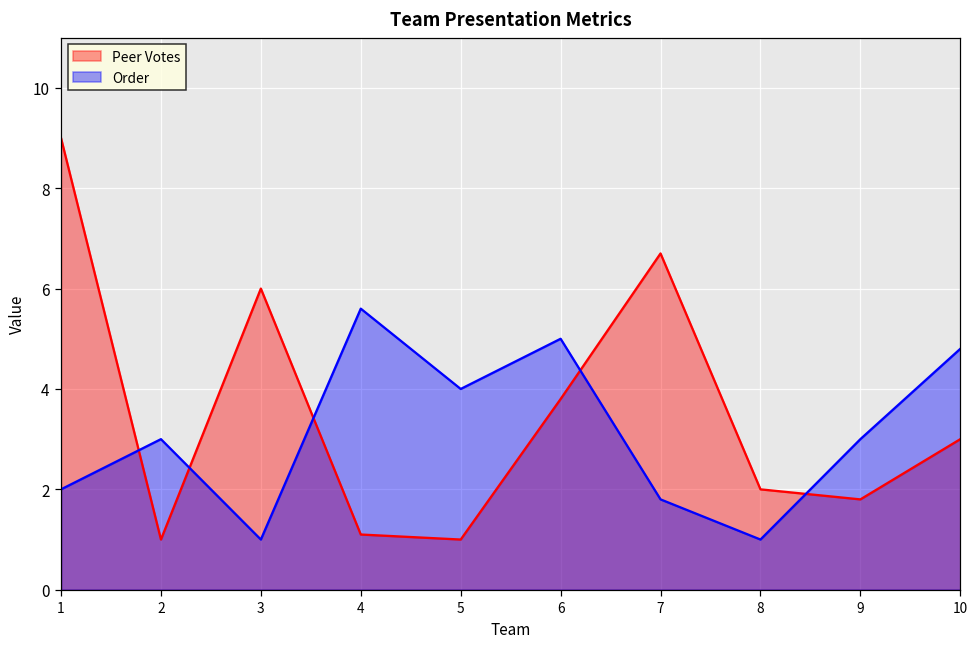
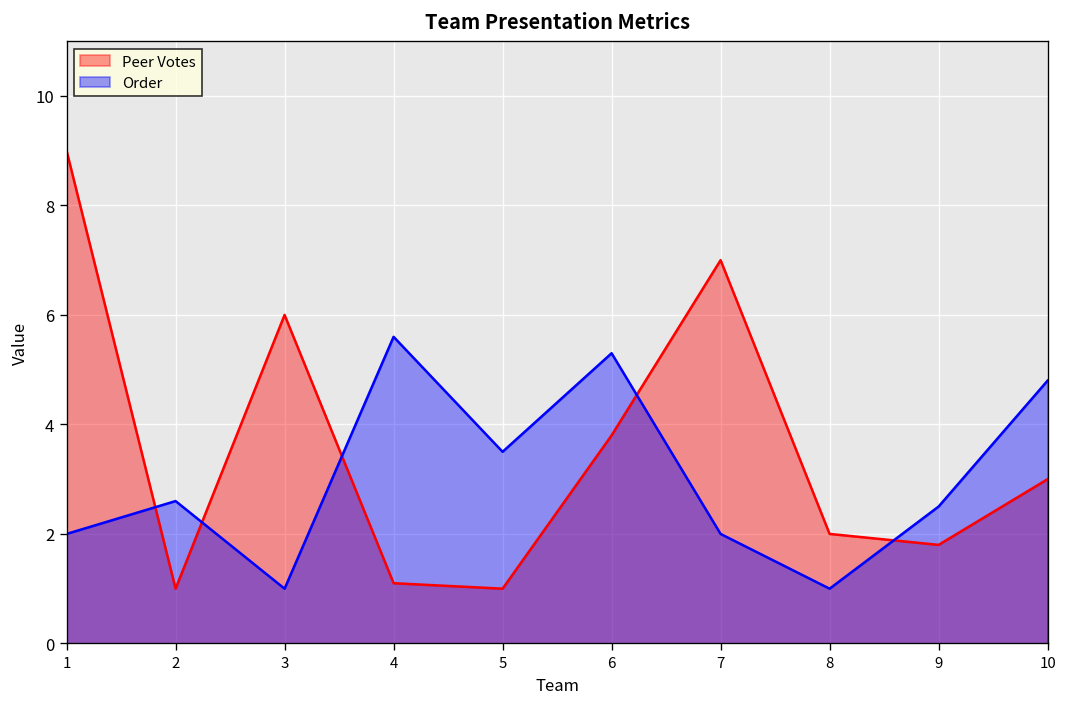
Order, 2: 3.0 -> 2.6
Order, 5: 4.0 -> 3.5
Order, 6: 5.0 -> 5.3
Peer Votes, 7: 6.7 -> 7.0
Order, 7: 1.8 -> 2.0
Order, 9: 3.0 -> 2.5
